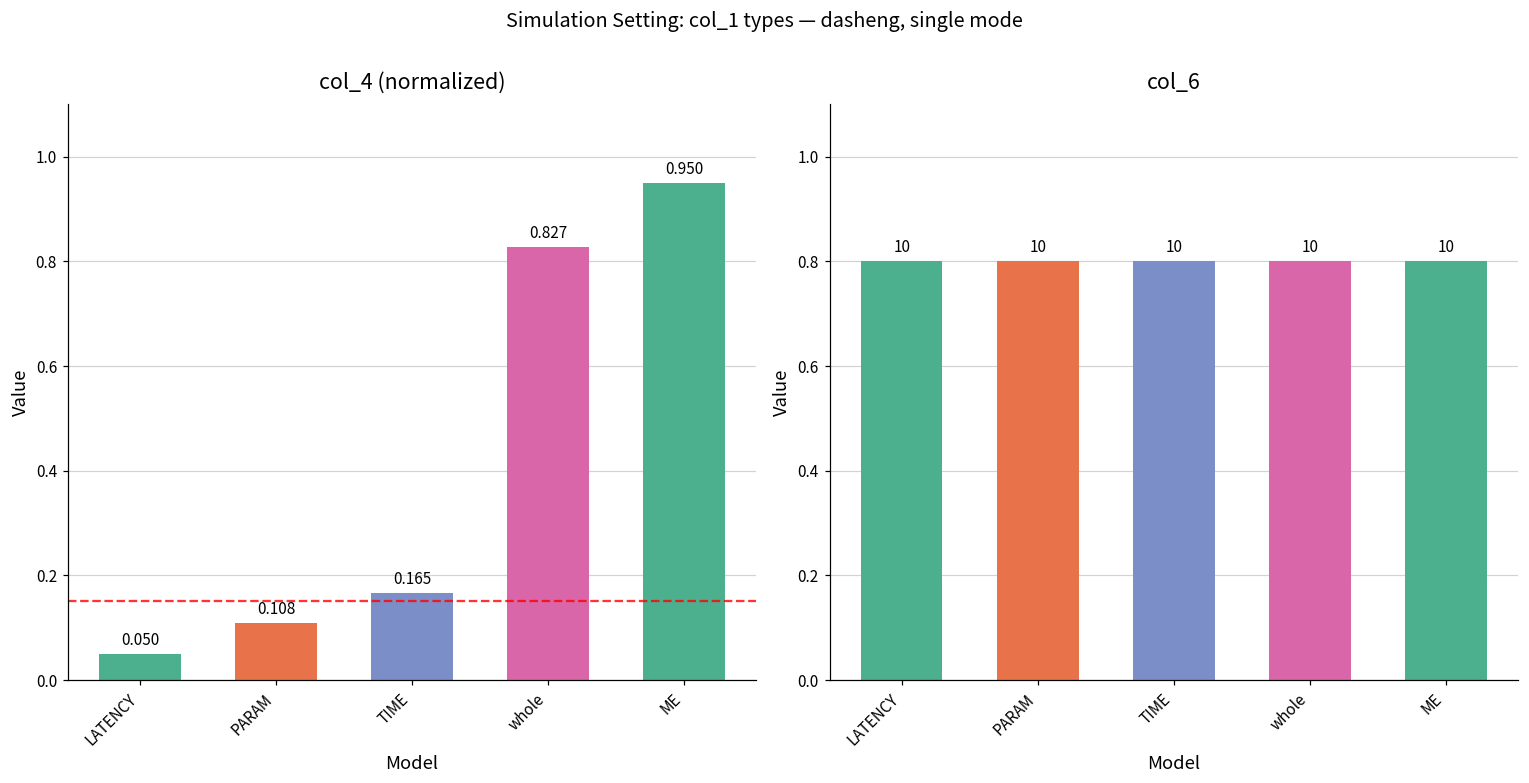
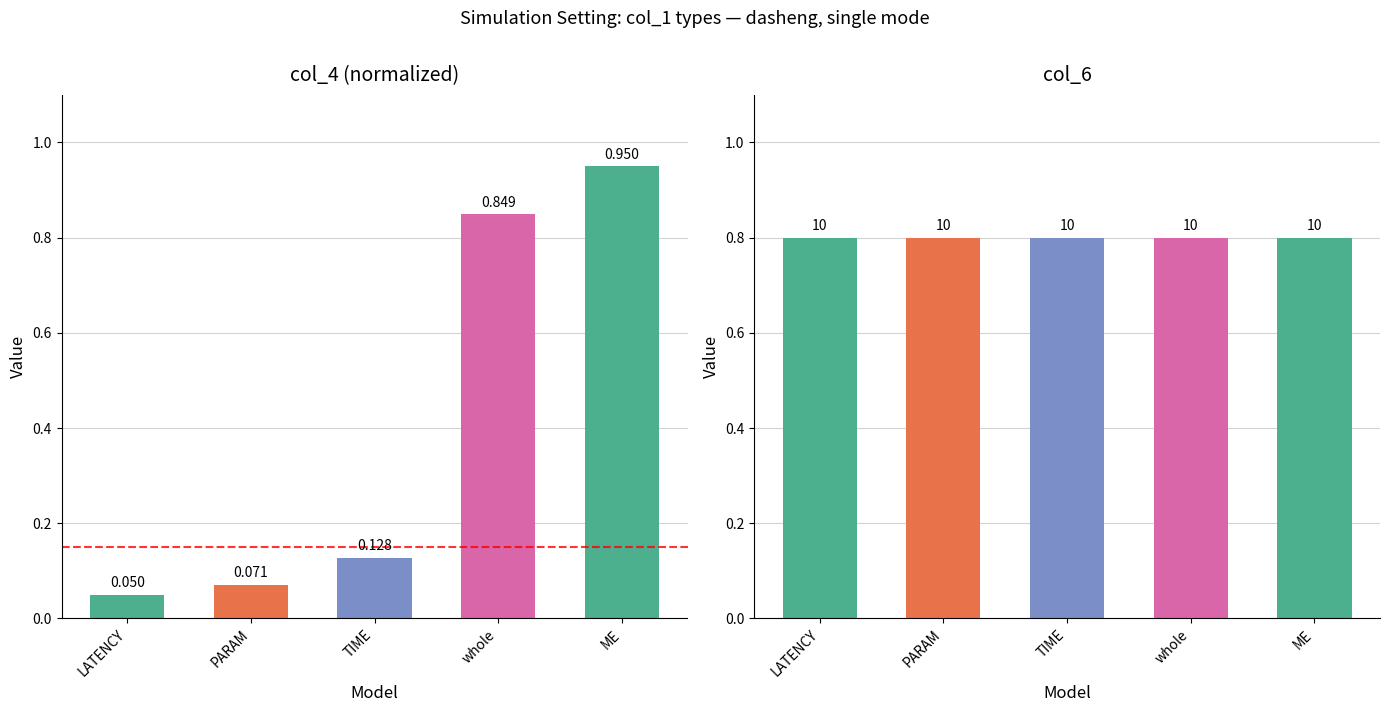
col_4 (normalized), PARAM: 0.108 -> 0.071
col_4 (normalized), TIME: 0.165 -> 0.128
col_4 (normalized), whole: 0.827 -> 0.849
